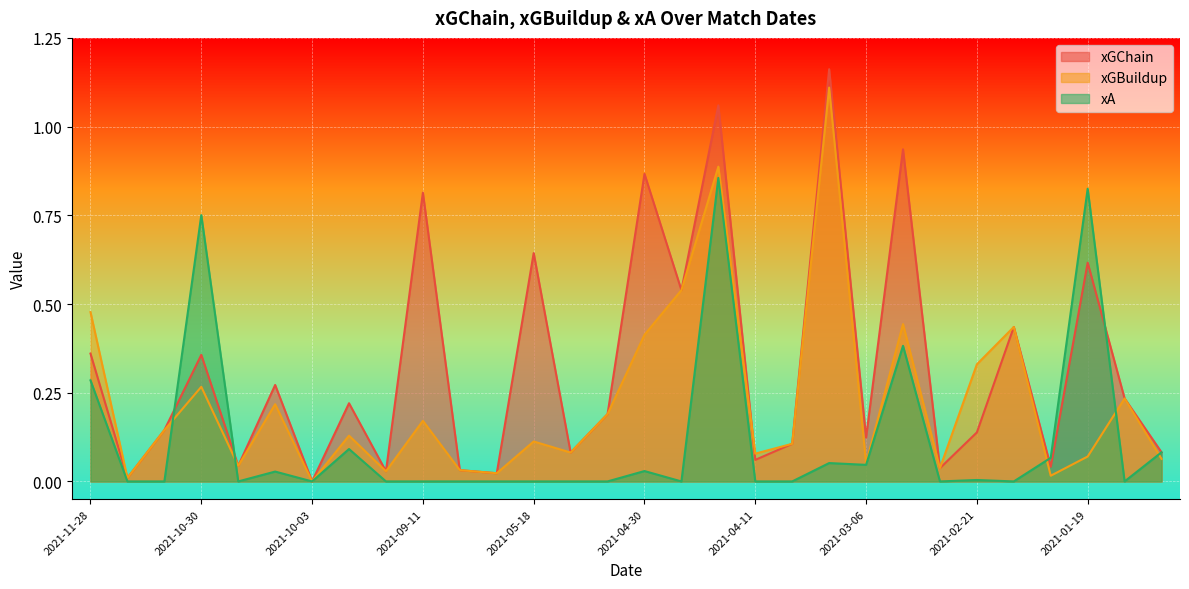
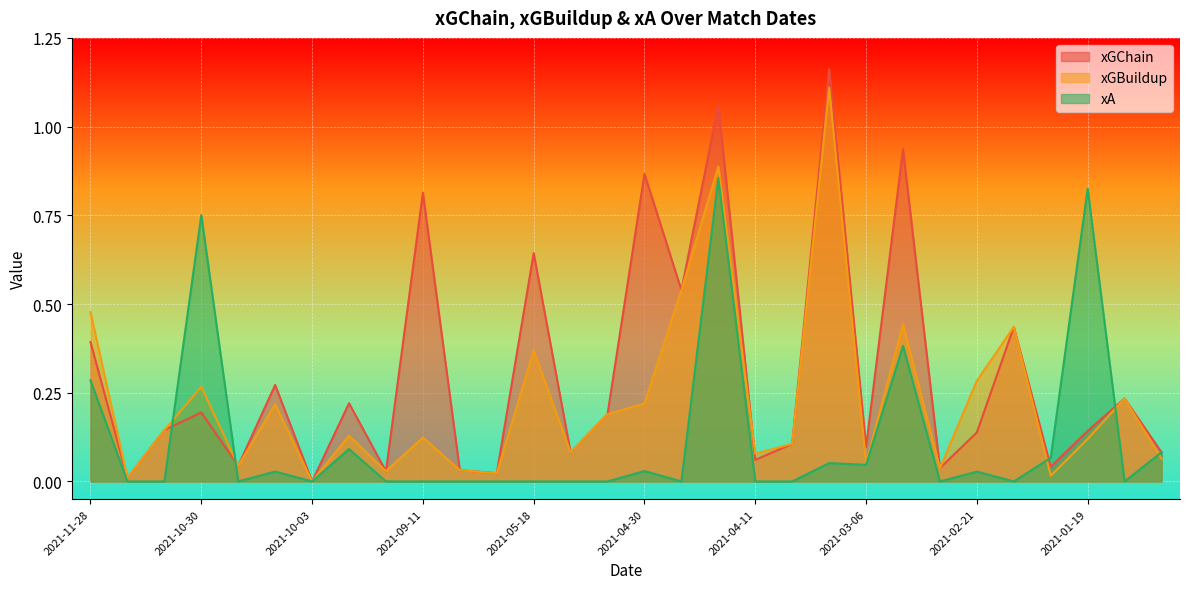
xGChain, 2021-11-28: 0.36 -> 0.39
xGChain, 2021-10-30: 0.36 -> 0.19
xGBuildup, 2021-09-11: 0.17 -> 0.12
xGBuildup, 2021-05-18: 0.11 -> 0.37
xGBuildup, 2021-04-30: 0.41 -> 0.22
xGChain, 2021-03-06: 0.12 -> 0.10
xGBuildup, 2021-02-21: 0.33 -> 0.28
xA, 2021-02-21: 0.00 -> 0.03
xGChain, 2021-01-19: 0.62 -> 0.14
xGBuildup, 2021-01-19: 0.07 -> 0.12
